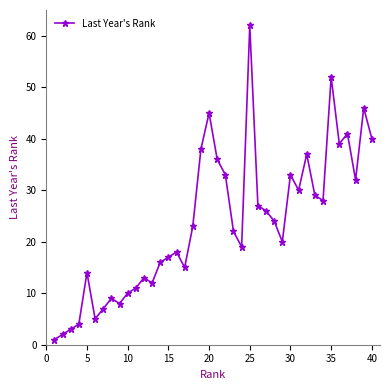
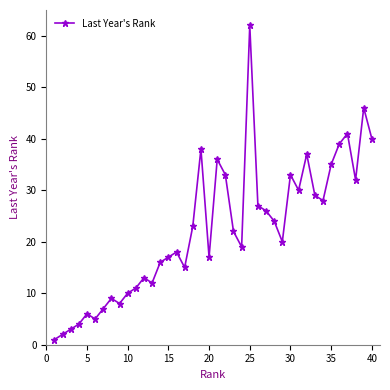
5: 14 -> 6
20: 45 -> 17
35: 52 -> 35
